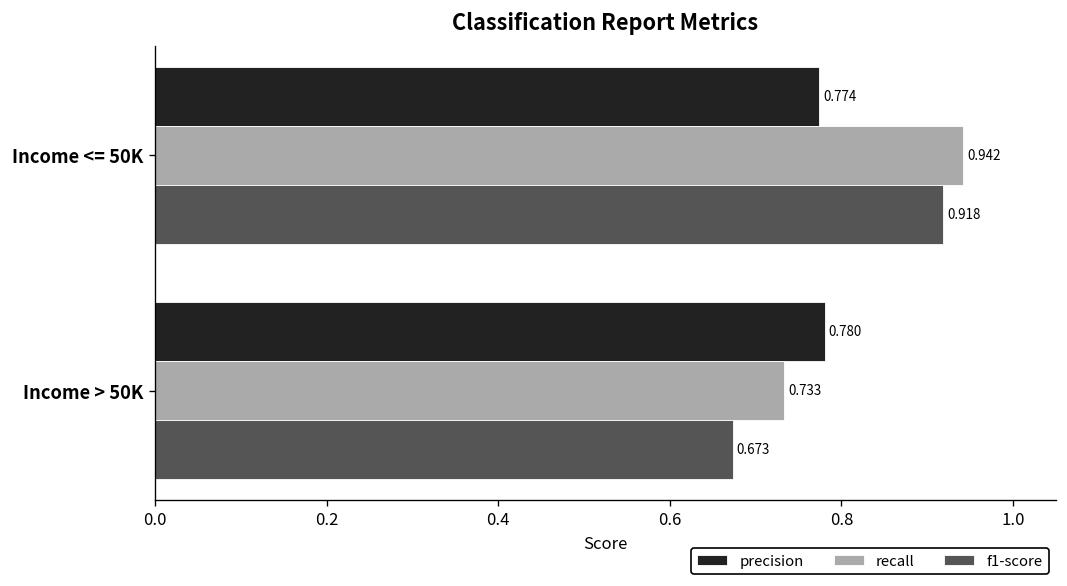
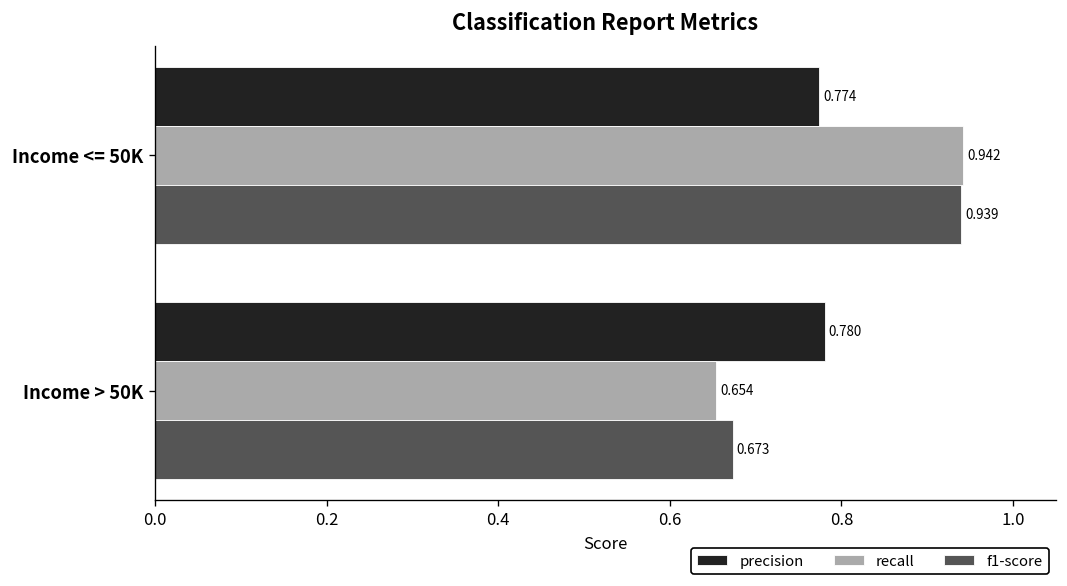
f1-score, Income <= 50K: 0.918 -> 0.939
recall, Income > 50K: 0.733 -> 0.654
